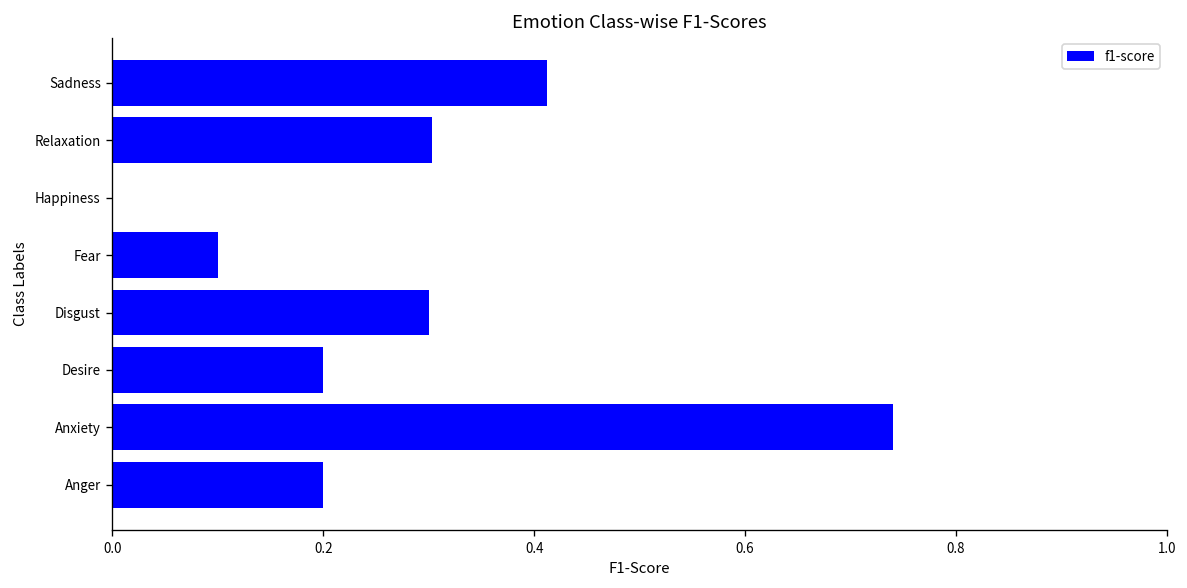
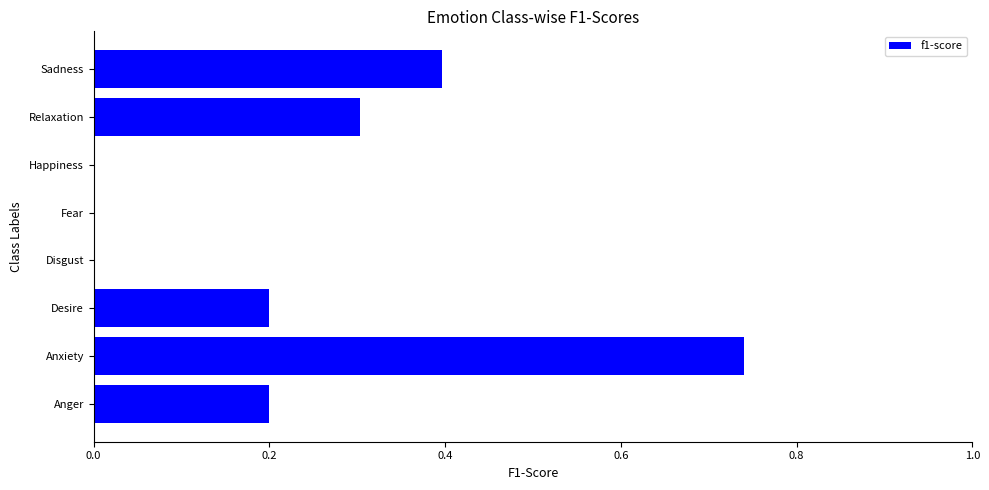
Sadness: 0.41 -> 0.40
Fear: 0.1 -> 0.0
Disgust: 0.3 -> 0.0
